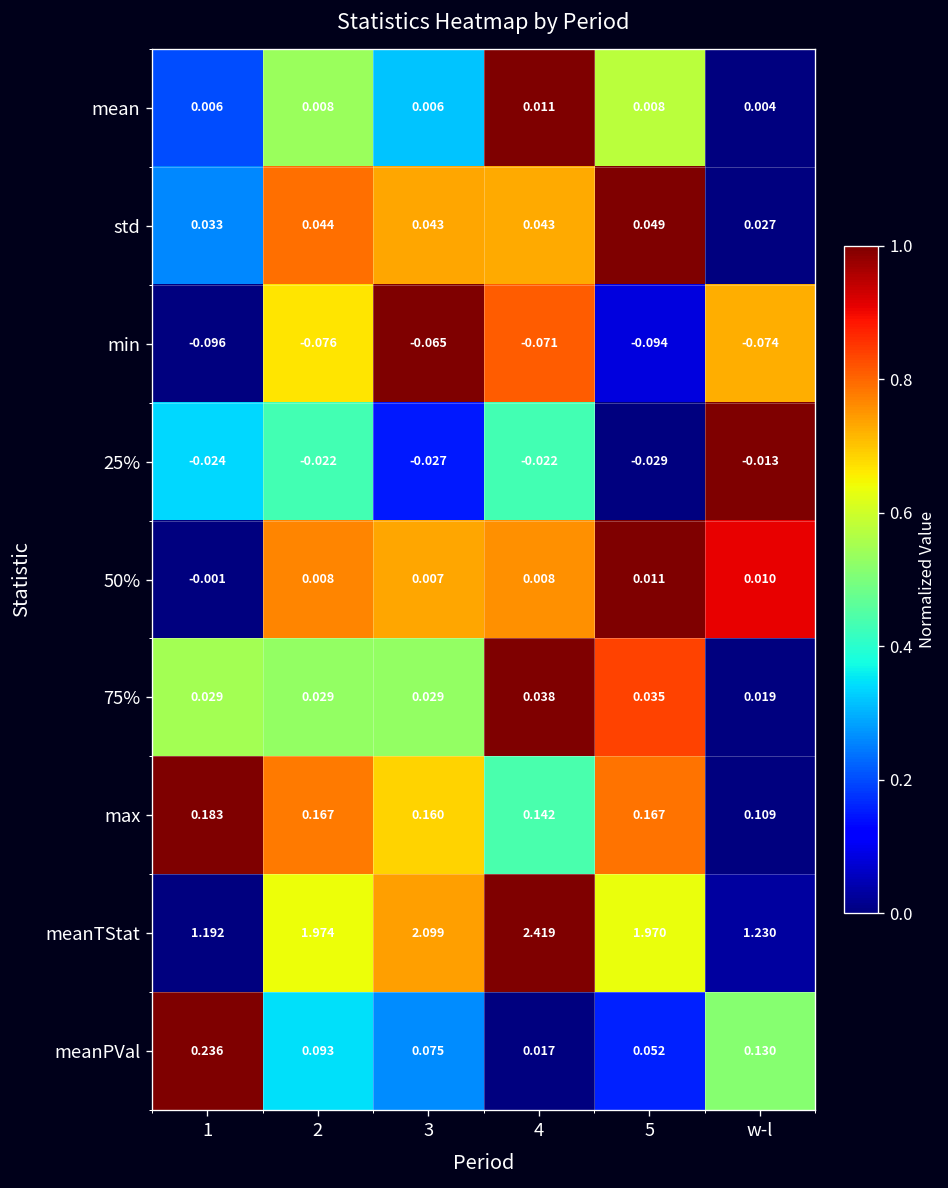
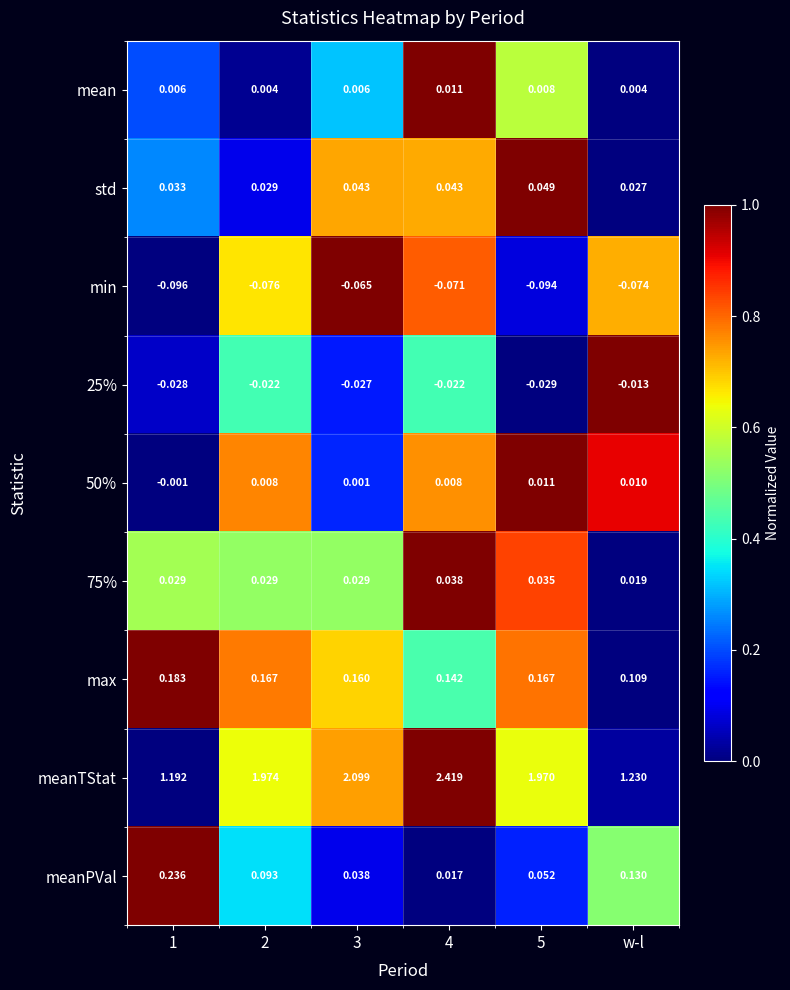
mean, 2: 0.008 -> 0.004
std, 2: 0.044 -> 0.029
25%, 1: -0.024 -> -0.028
50%, 3: 0.007 -> 0.001
meanPVal, 3: 0.075 -> 0.038
